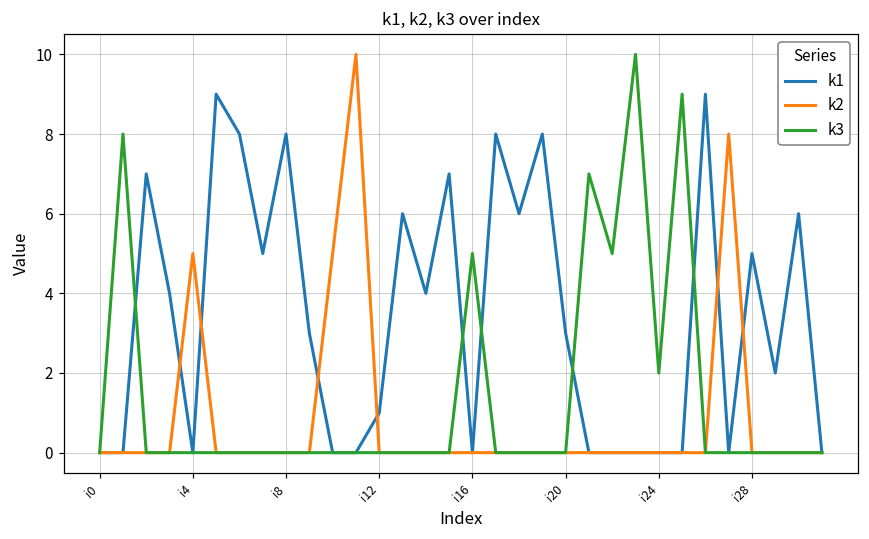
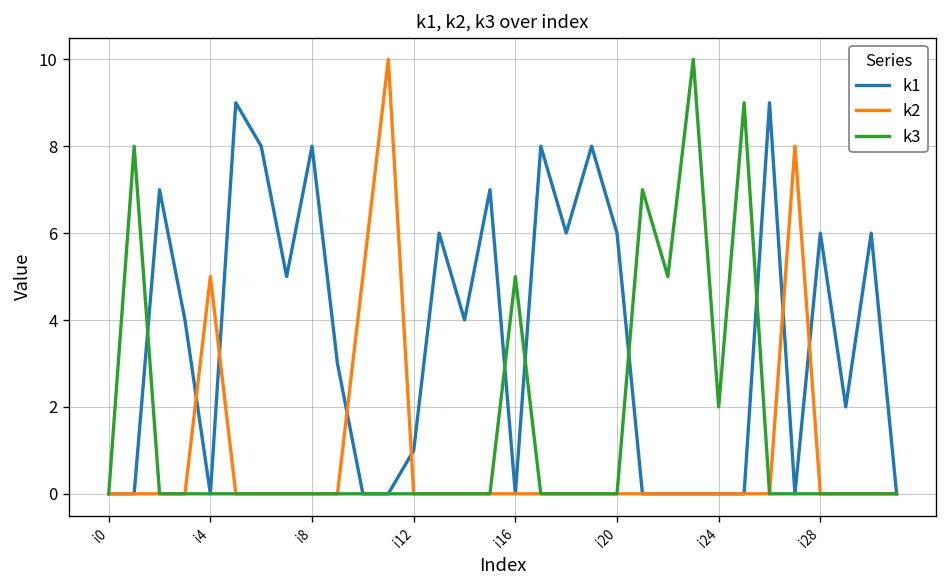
k1, i20: 3 -> 6
k1, i28: 5 -> 6
